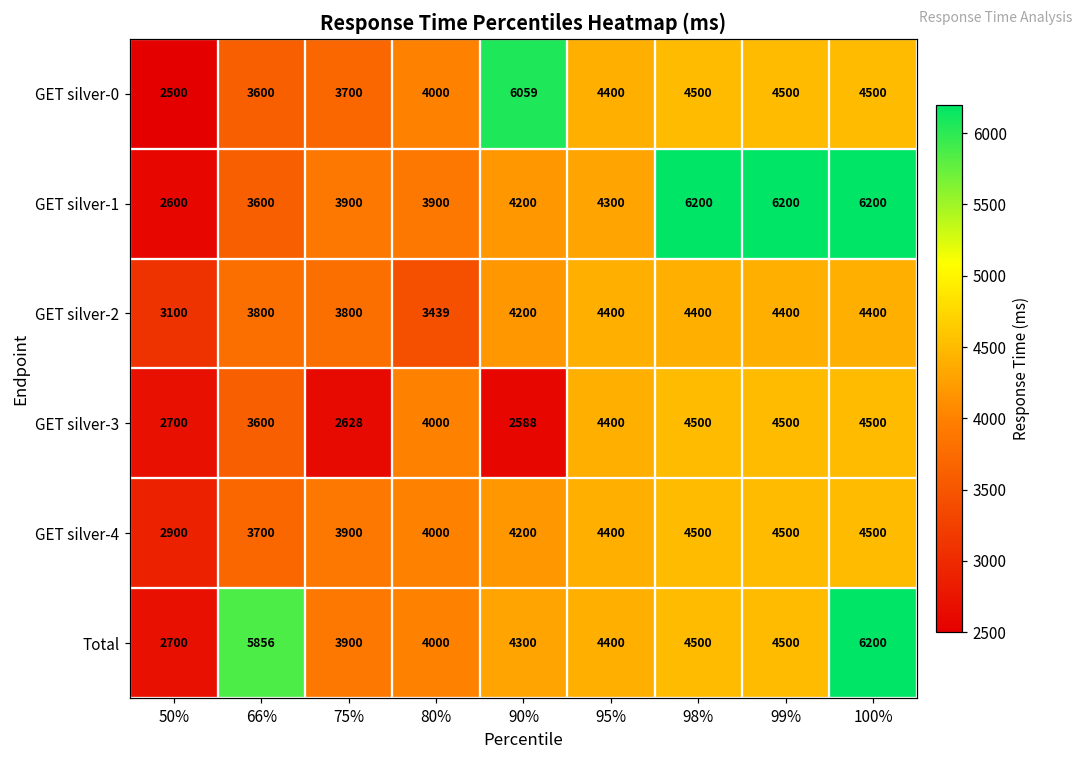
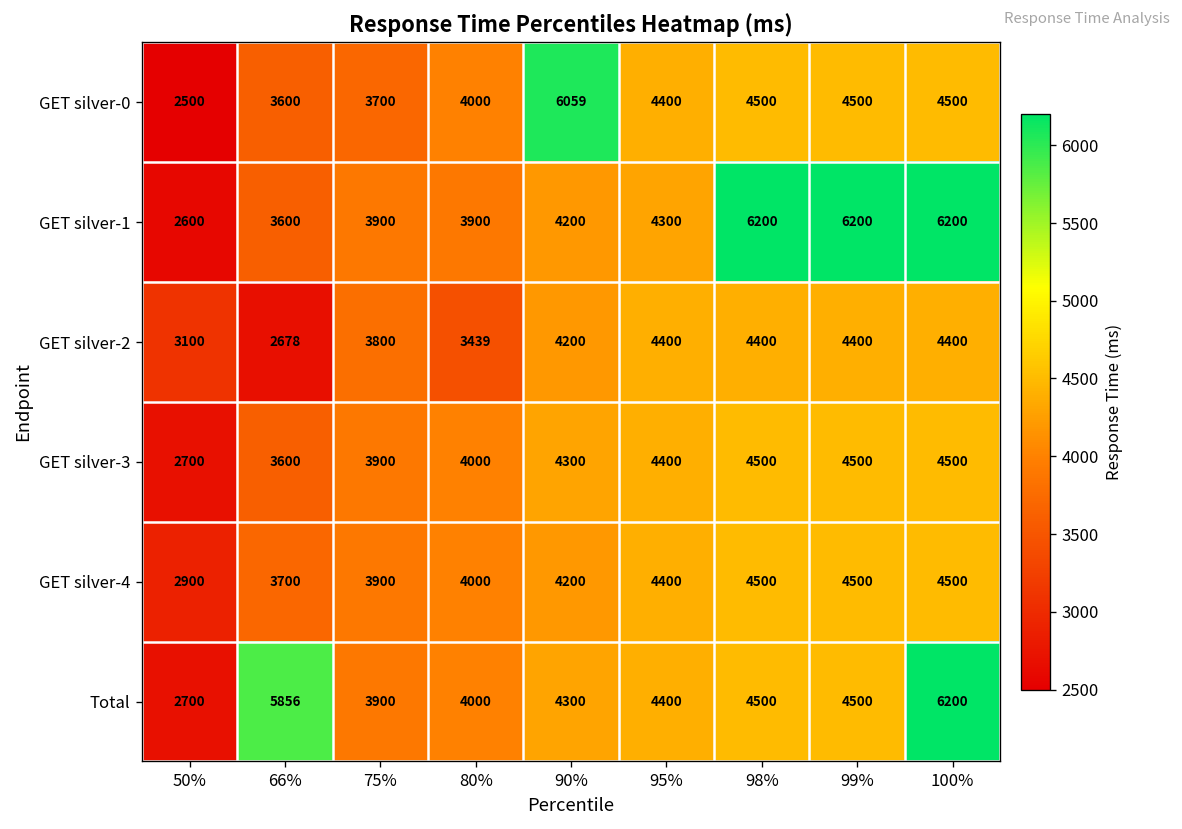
GET silver-2, 66%: 3800 -> 2678
GET silver-3, 75%: 2628 -> 3900
GET silver-3, 90%: 2588 -> 4300
